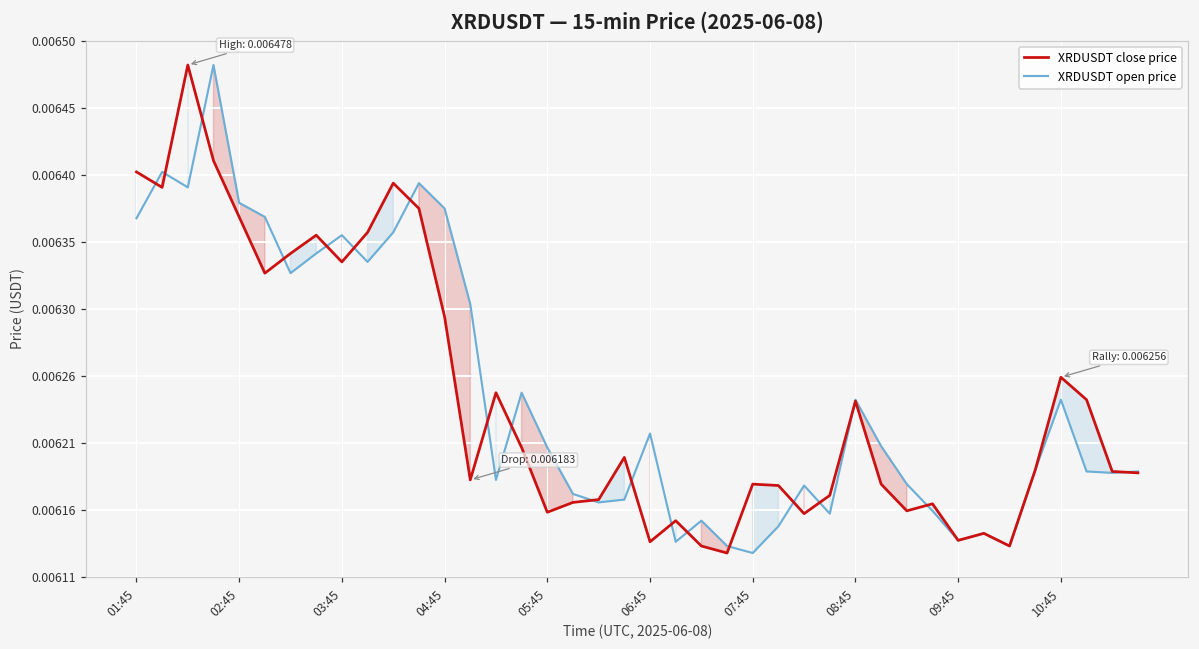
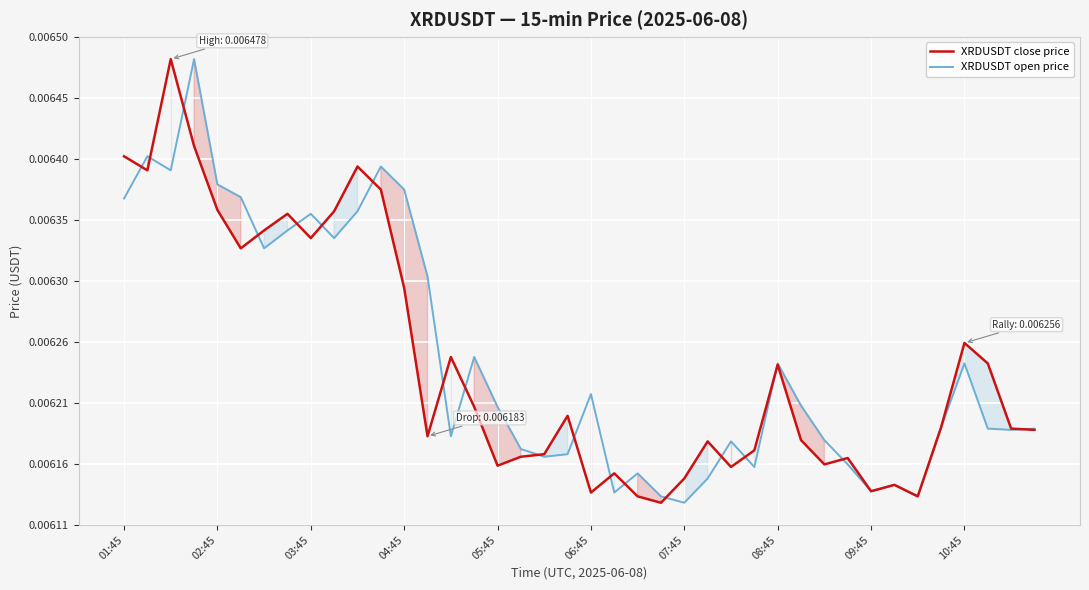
XRDUSDT close price, 02:45: 0.00637 -> 0.00636
XRDUSDT close price, 07:45: 0.00618 -> 0.00615
